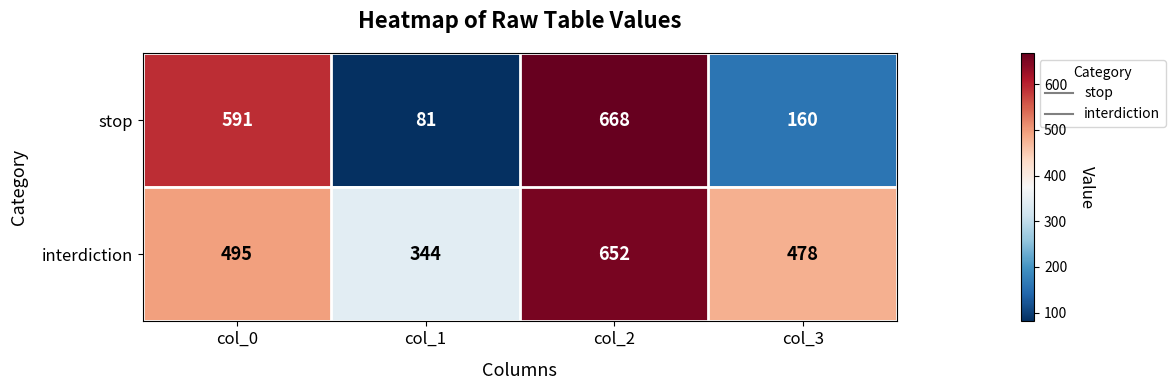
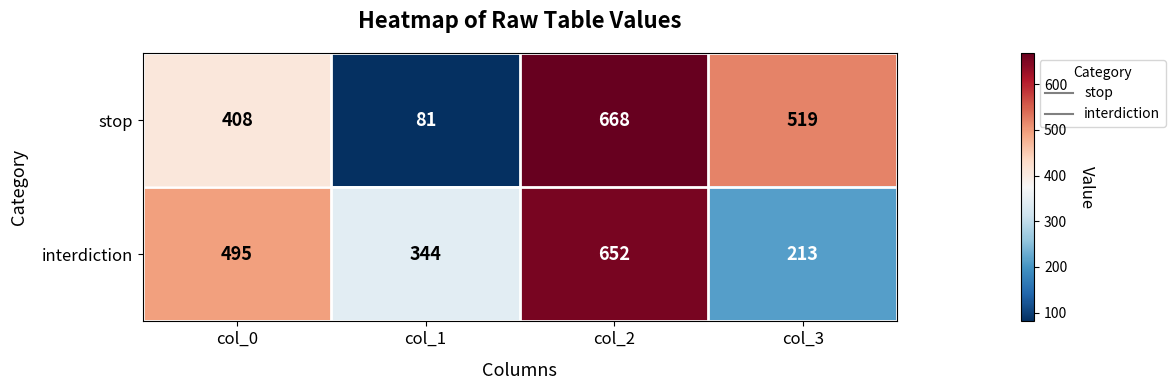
stop, col_0: 591 -> 408
stop, col_3: 160 -> 519
interdiction, col_3: 478 -> 213
